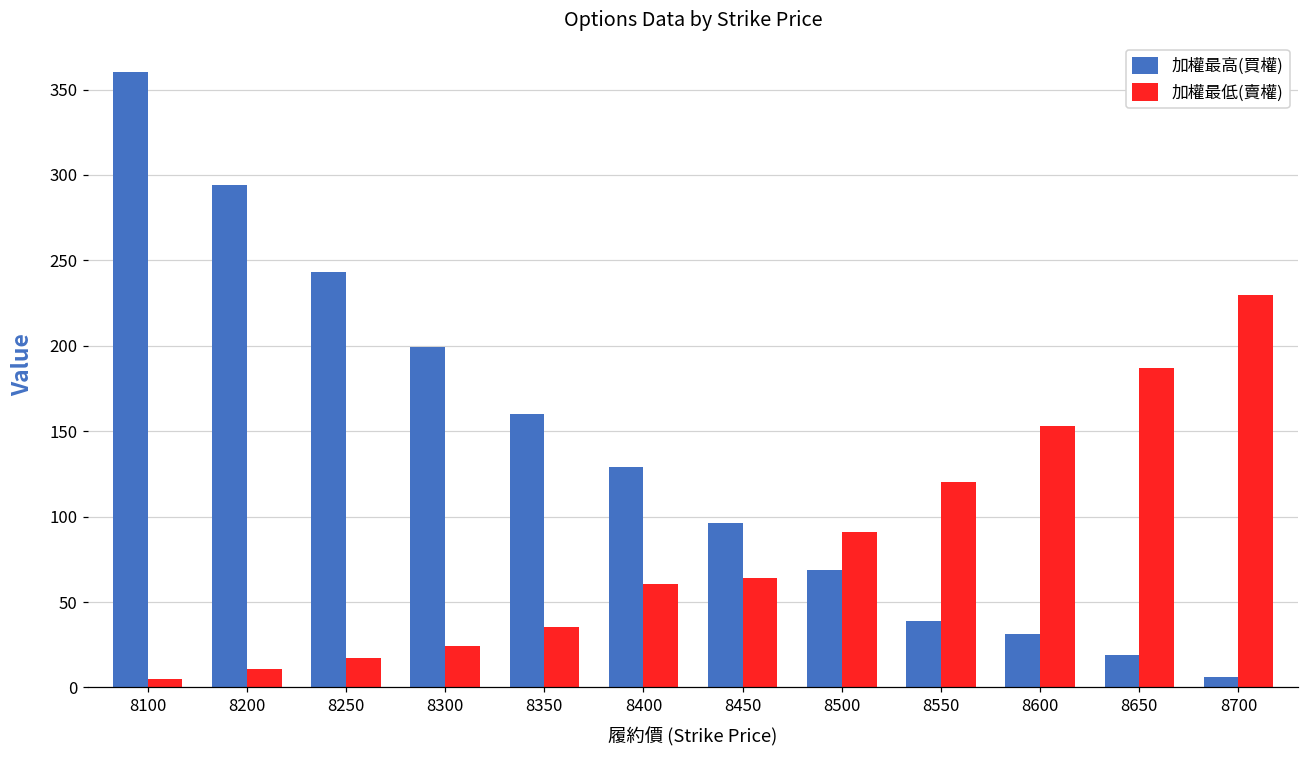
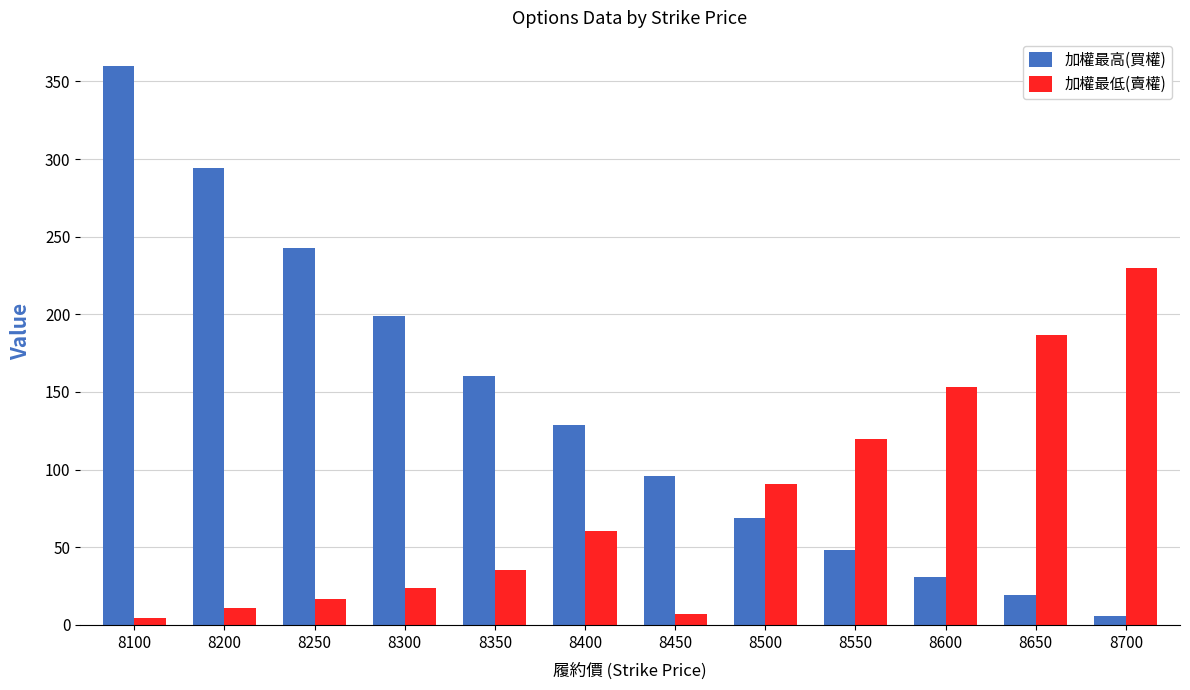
加權最低(賣權), 8450: 64 -> 7
加權最高(買權), 8550: 39 -> 48
